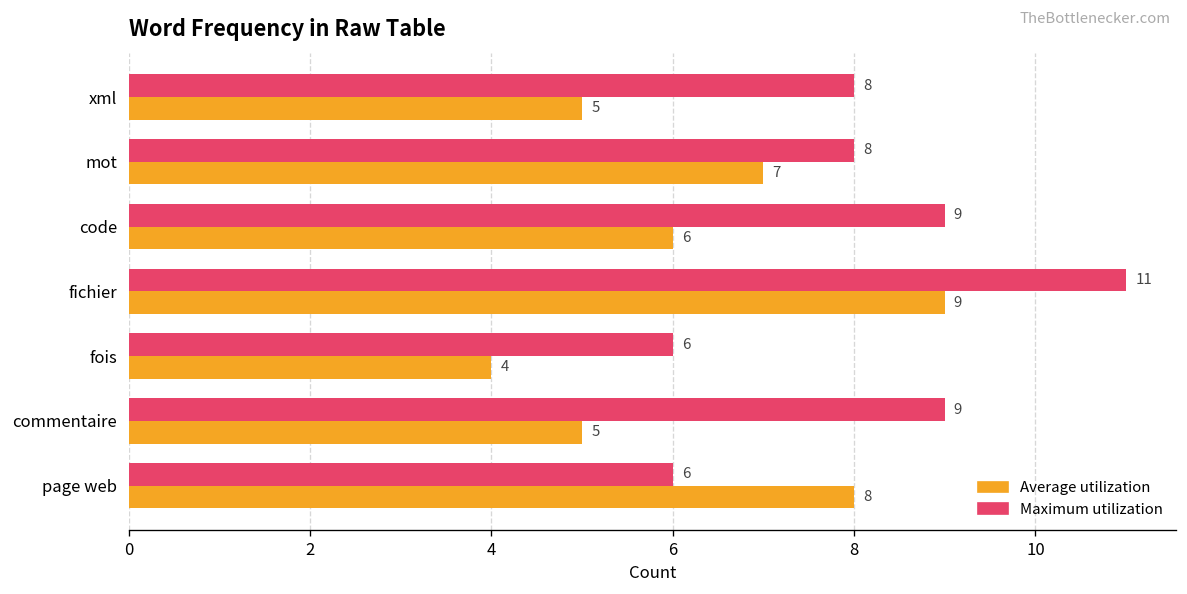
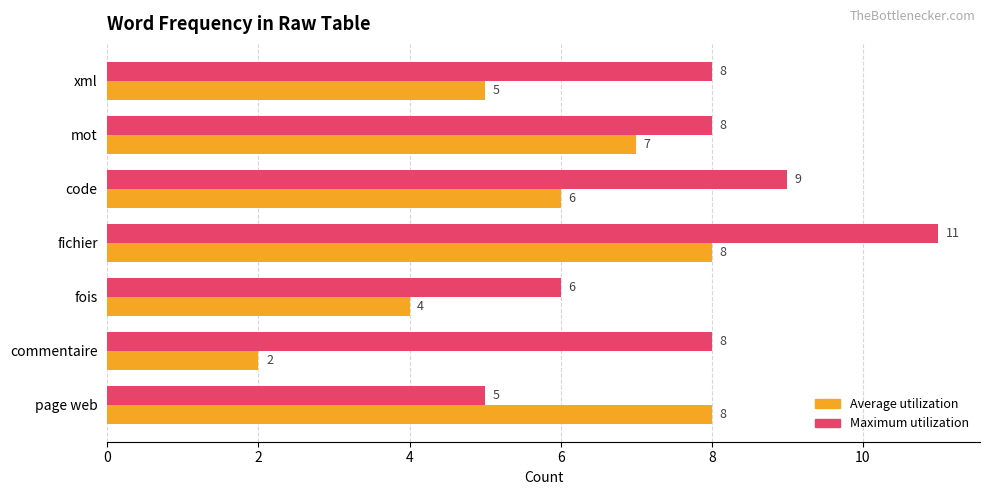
Average utilization, fichier: 9 -> 8
Maximum utilization, commentaire: 9 -> 8
Average utilization, commentaire: 5 -> 2
Maximum utilization, page web: 6 -> 5
